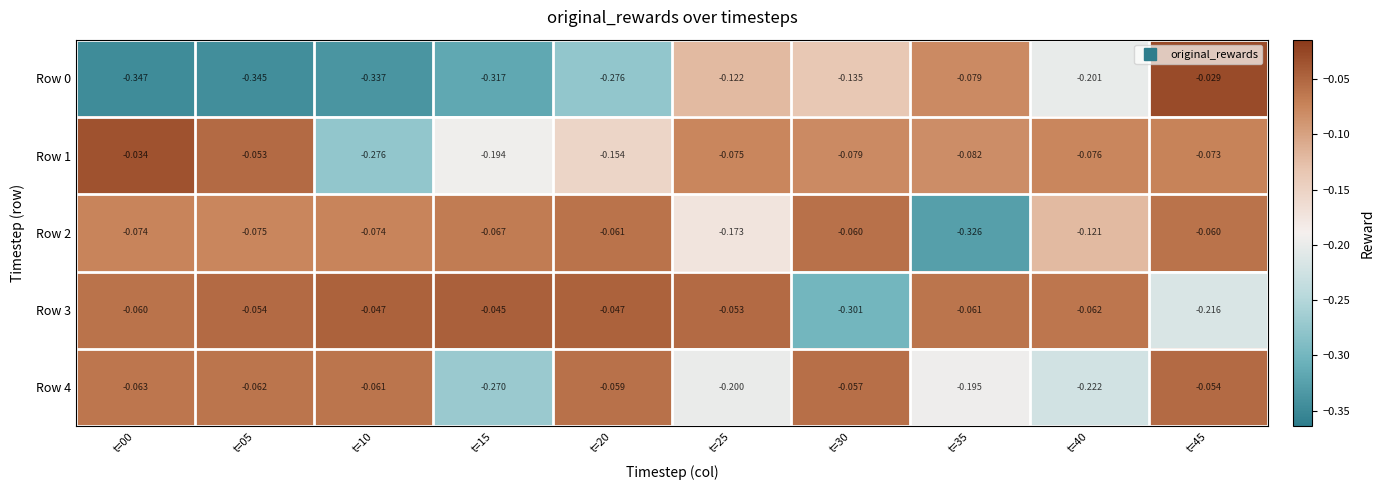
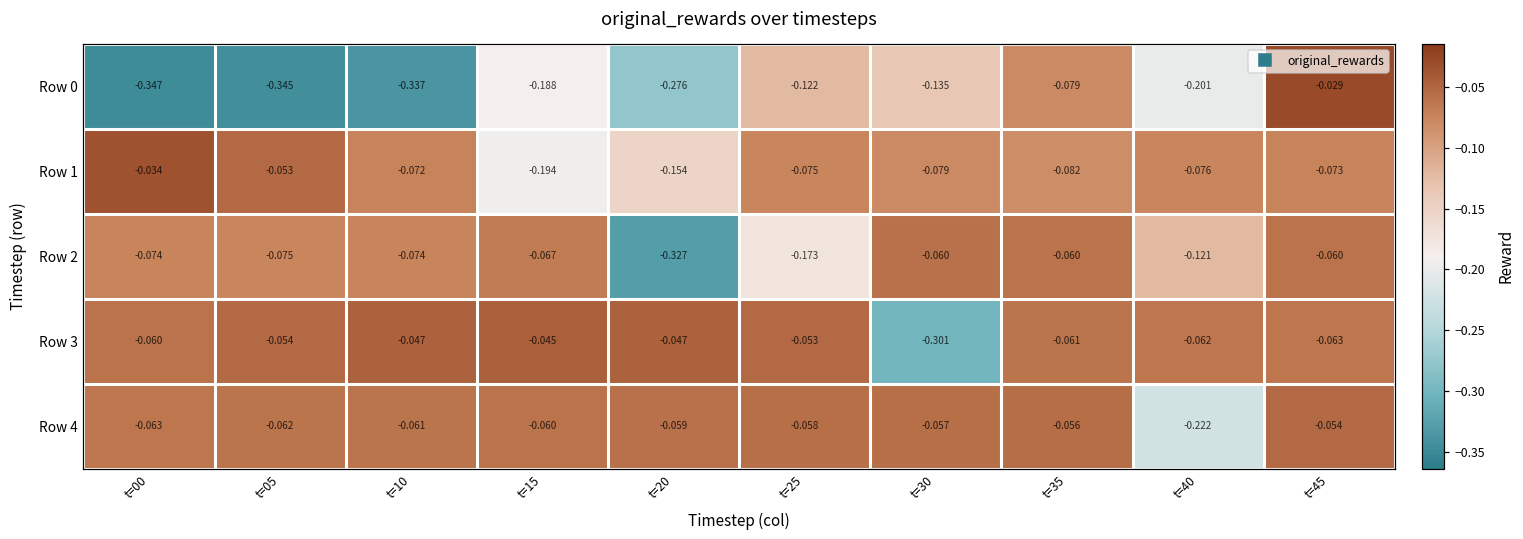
Row 0, t=15: -0.317 -> -0.188
Row 1, t=10: -0.276 -> -0.072
Row 2, t=20: -0.061 -> -0.327
Row 2, t=35: -0.326 -> -0.060
Row 3, t=45: -0.216 -> -0.063
Row 4, t=15: -0.270 -> -0.060
Row 4, t=25: -0.200 -> -0.058
Row 4, t=35: -0.195 -> -0.056
